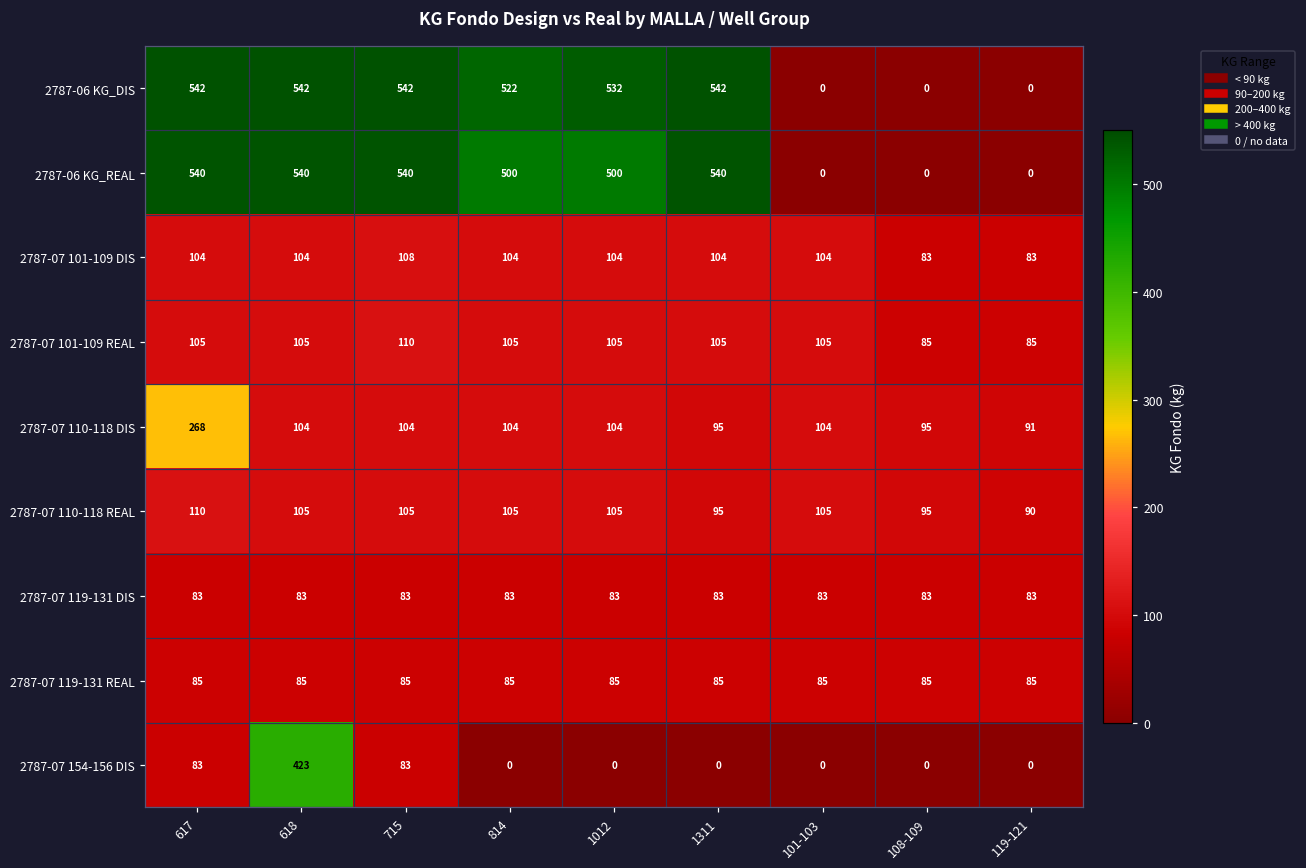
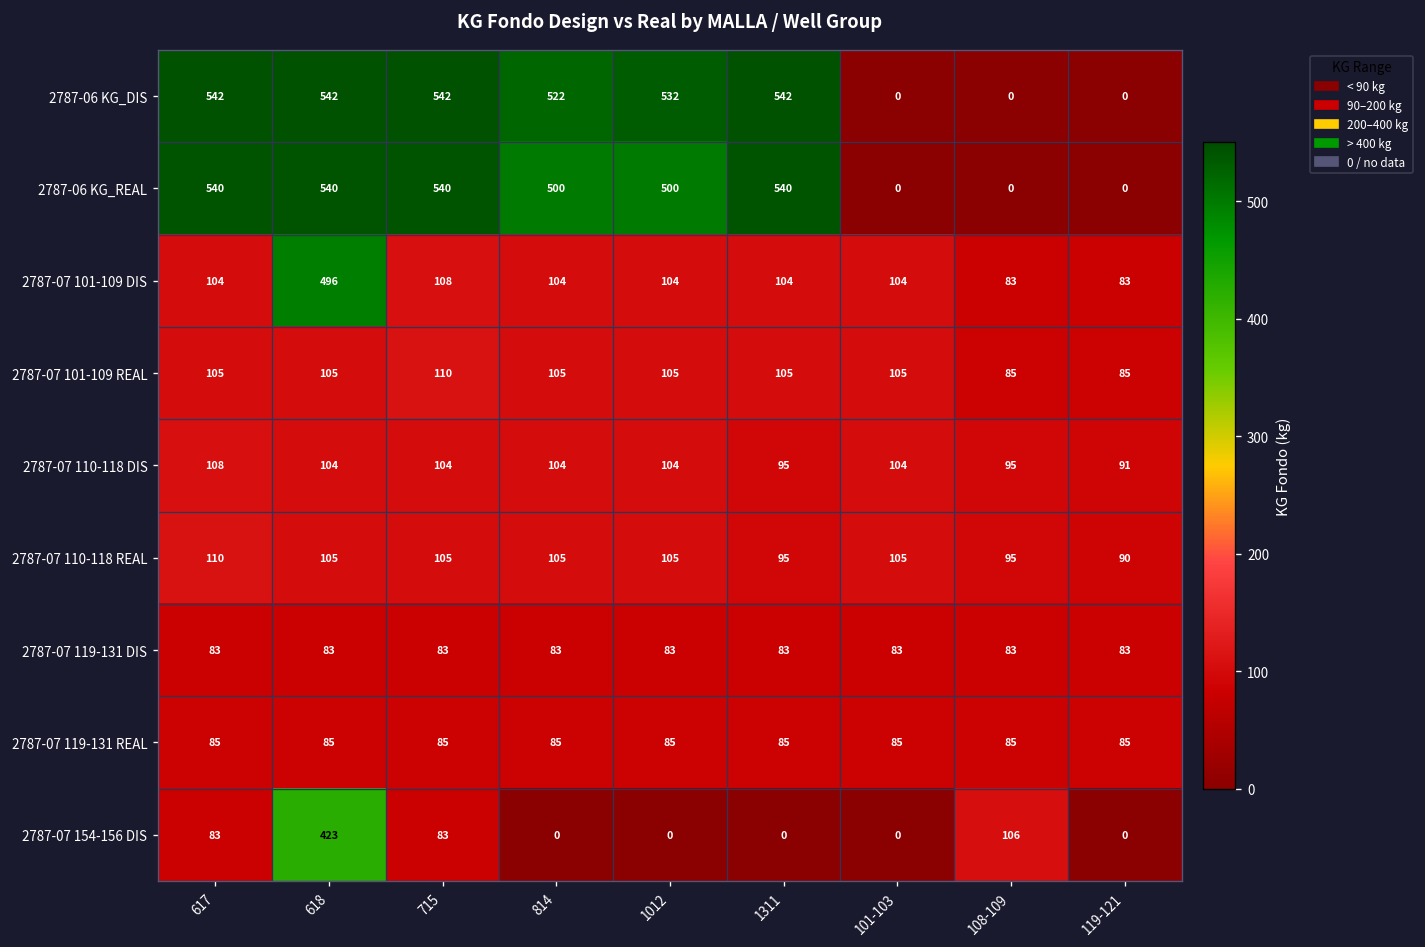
2787-07 101-109 DIS, 618: 104 -> 496
2787-07 110-118 DIS, 617: 268 -> 108
2787-07 154-156 DIS, 108-109: 0 -> 106
